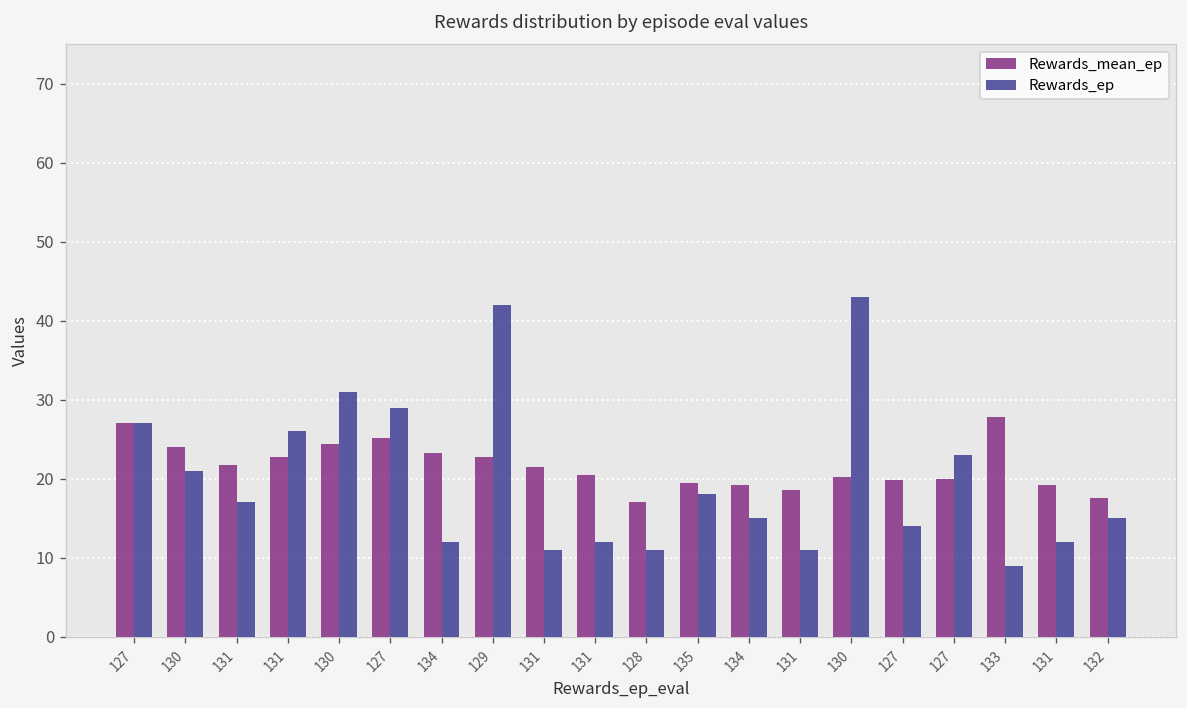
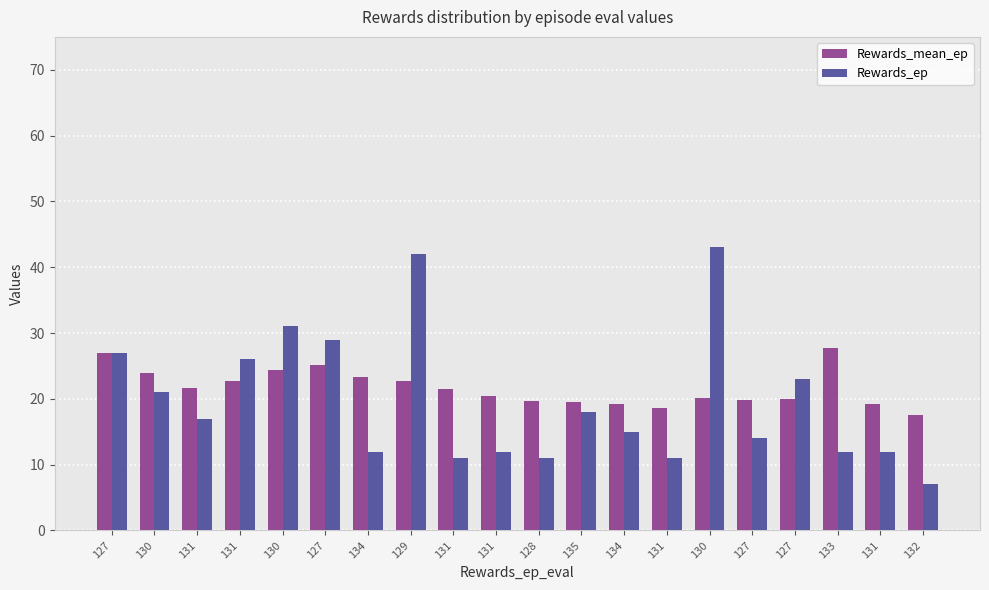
Rewards_mean_ep, 128: 17 -> 20
Rewards_ep, 133: 9 -> 12
Rewards_ep, 132: 15 -> 7
